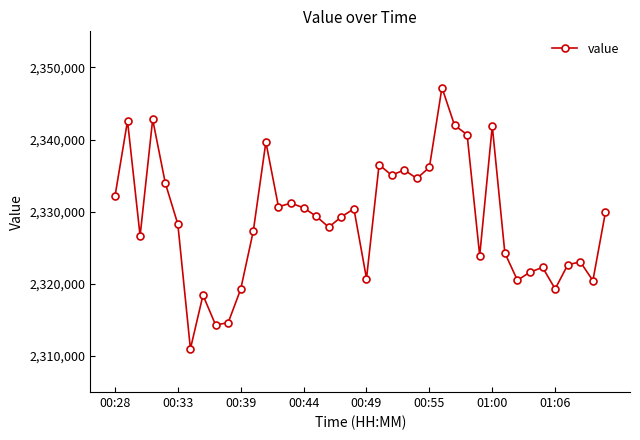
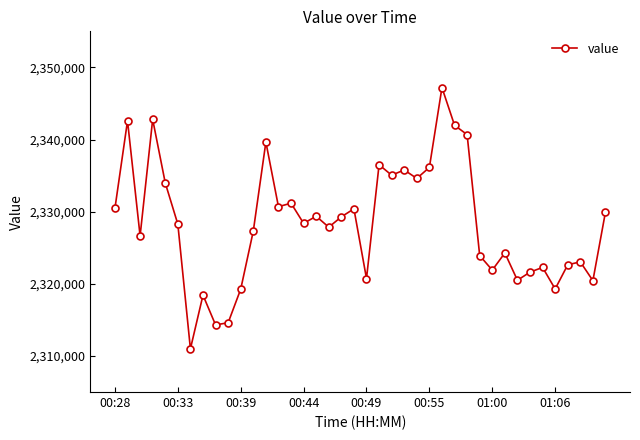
00:28: 2,332,000 -> 2,330,000
00:44: 2,331,000 -> 2,328,000
01:00: 2,342,000 -> 2,322,000
